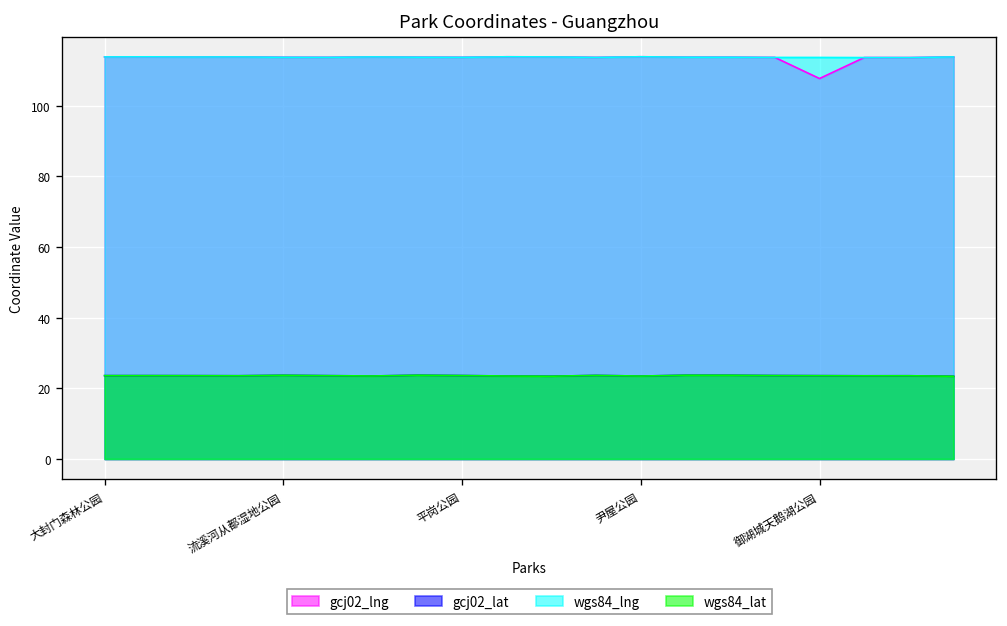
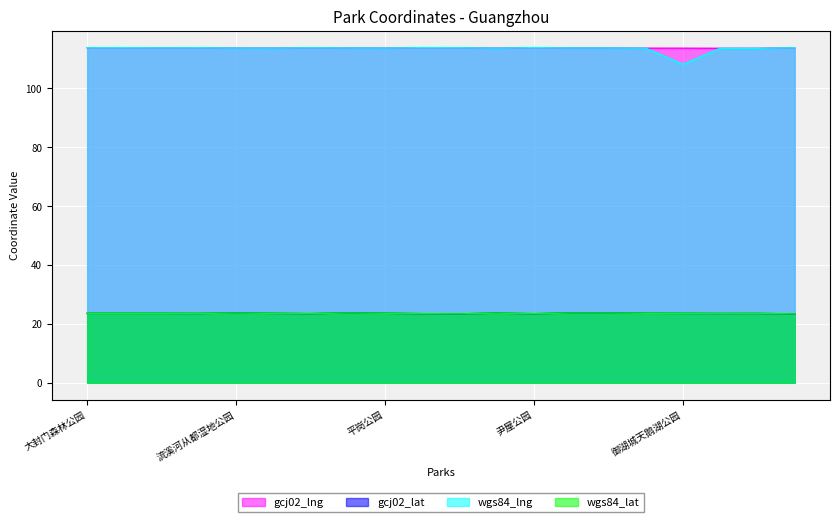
gcj02_lng, 御湖城天鹅湖公园: 108 -> 114
wgs84_lng, 御湖城天鹅湖公园: 114 -> 108
